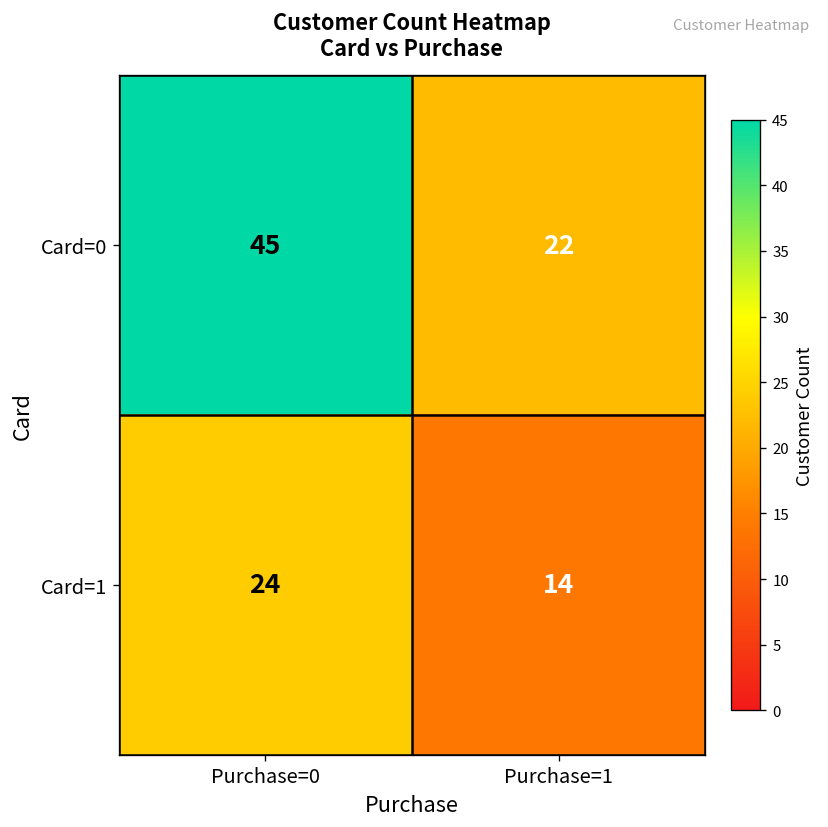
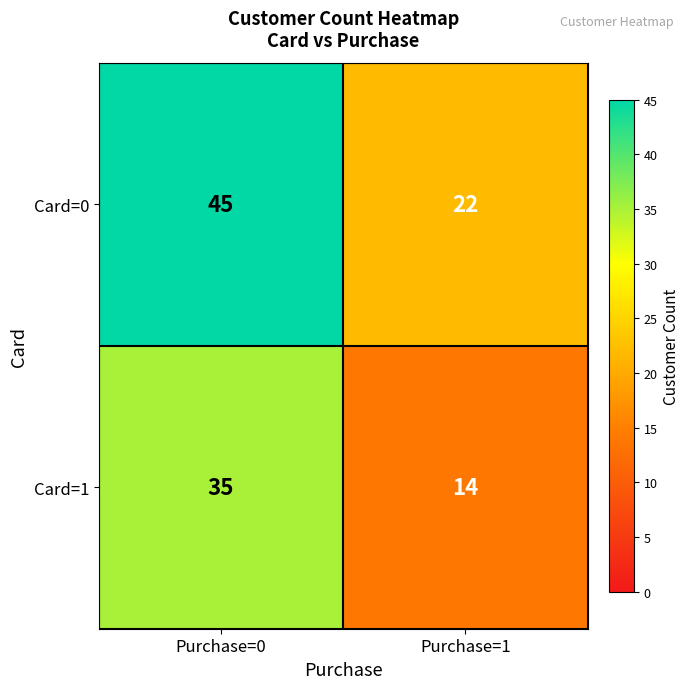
Card=1, Purchase=0: 24 -> 35
